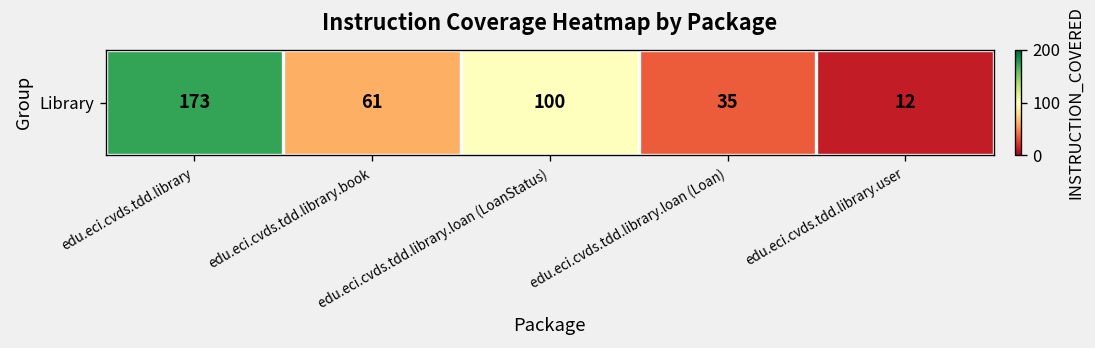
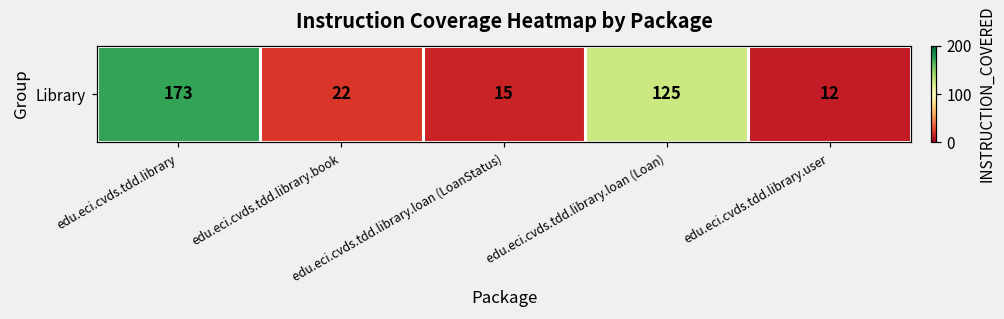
Library, edu.eci.cvds.tdd.library.book: 61 -> 22
Library, edu.eci.cvds.tdd.library.loan (LoanStatus): 100 -> 15
Library, edu.eci.cvds.tdd.library.loan (Loan): 35 -> 125
